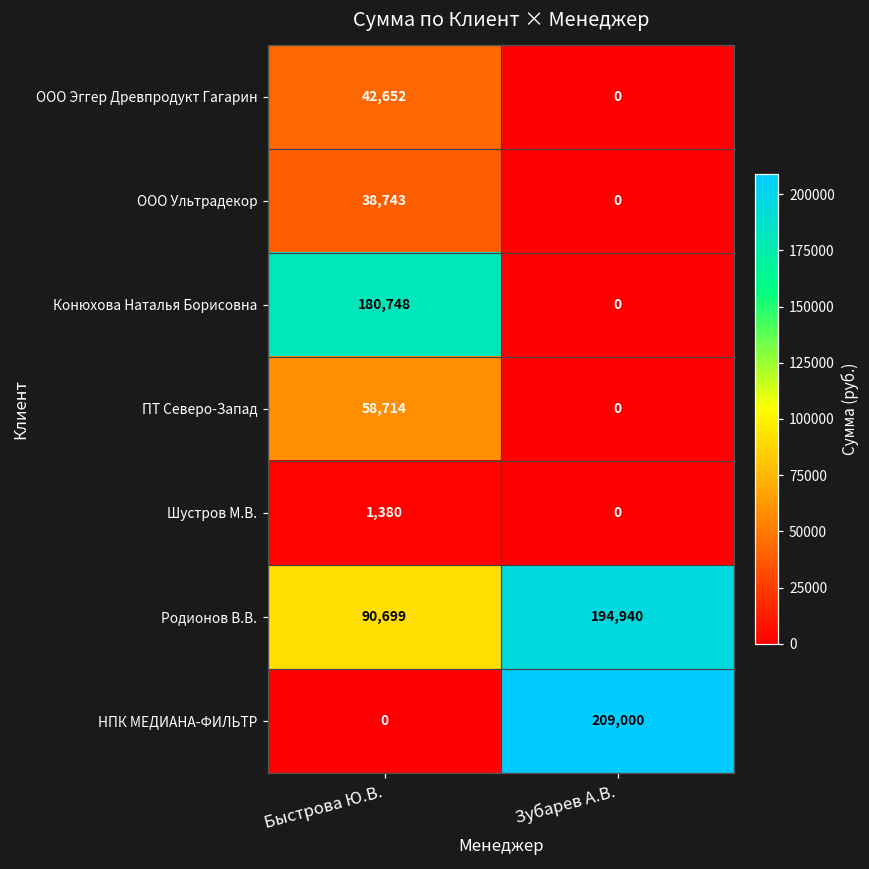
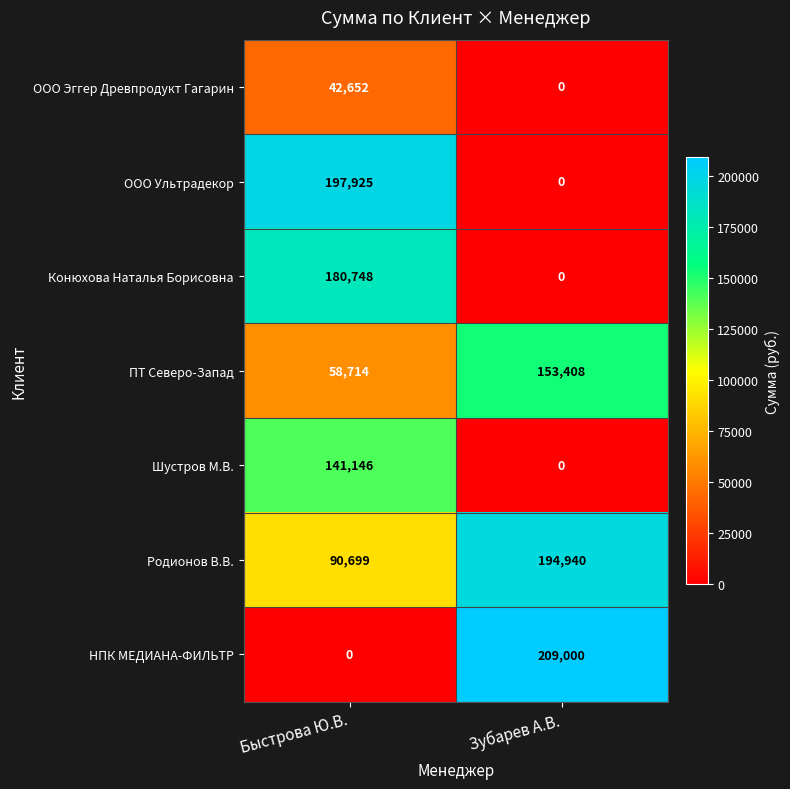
ООО Ультрадекор, Быстрова Ю.В.: 38,743 -> 197,925
ПТ Северо-Запад, Зубарев А.В.: 0 -> 153,408
Шустров М.В., Быстрова Ю.В.: 1,380 -> 141,146
